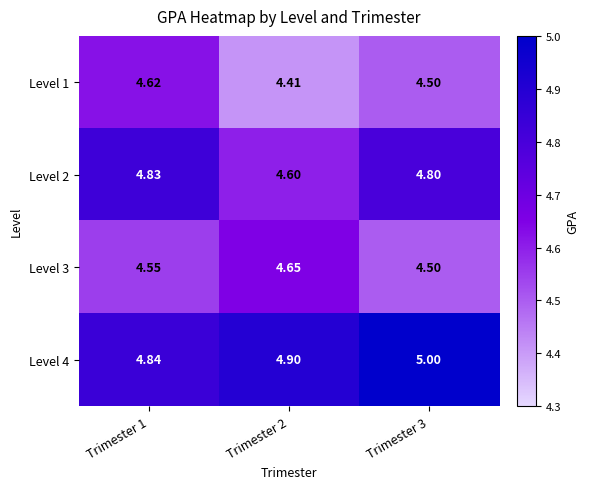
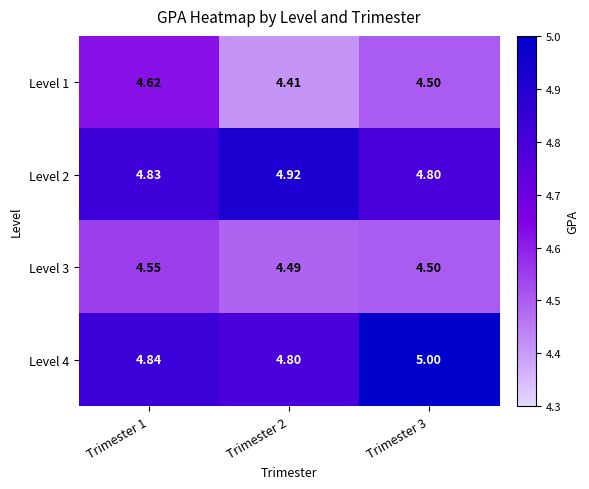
Level 2, Trimester 2: 4.60 -> 4.92
Level 3, Trimester 2: 4.65 -> 4.49
Level 4, Trimester 2: 4.90 -> 4.80
